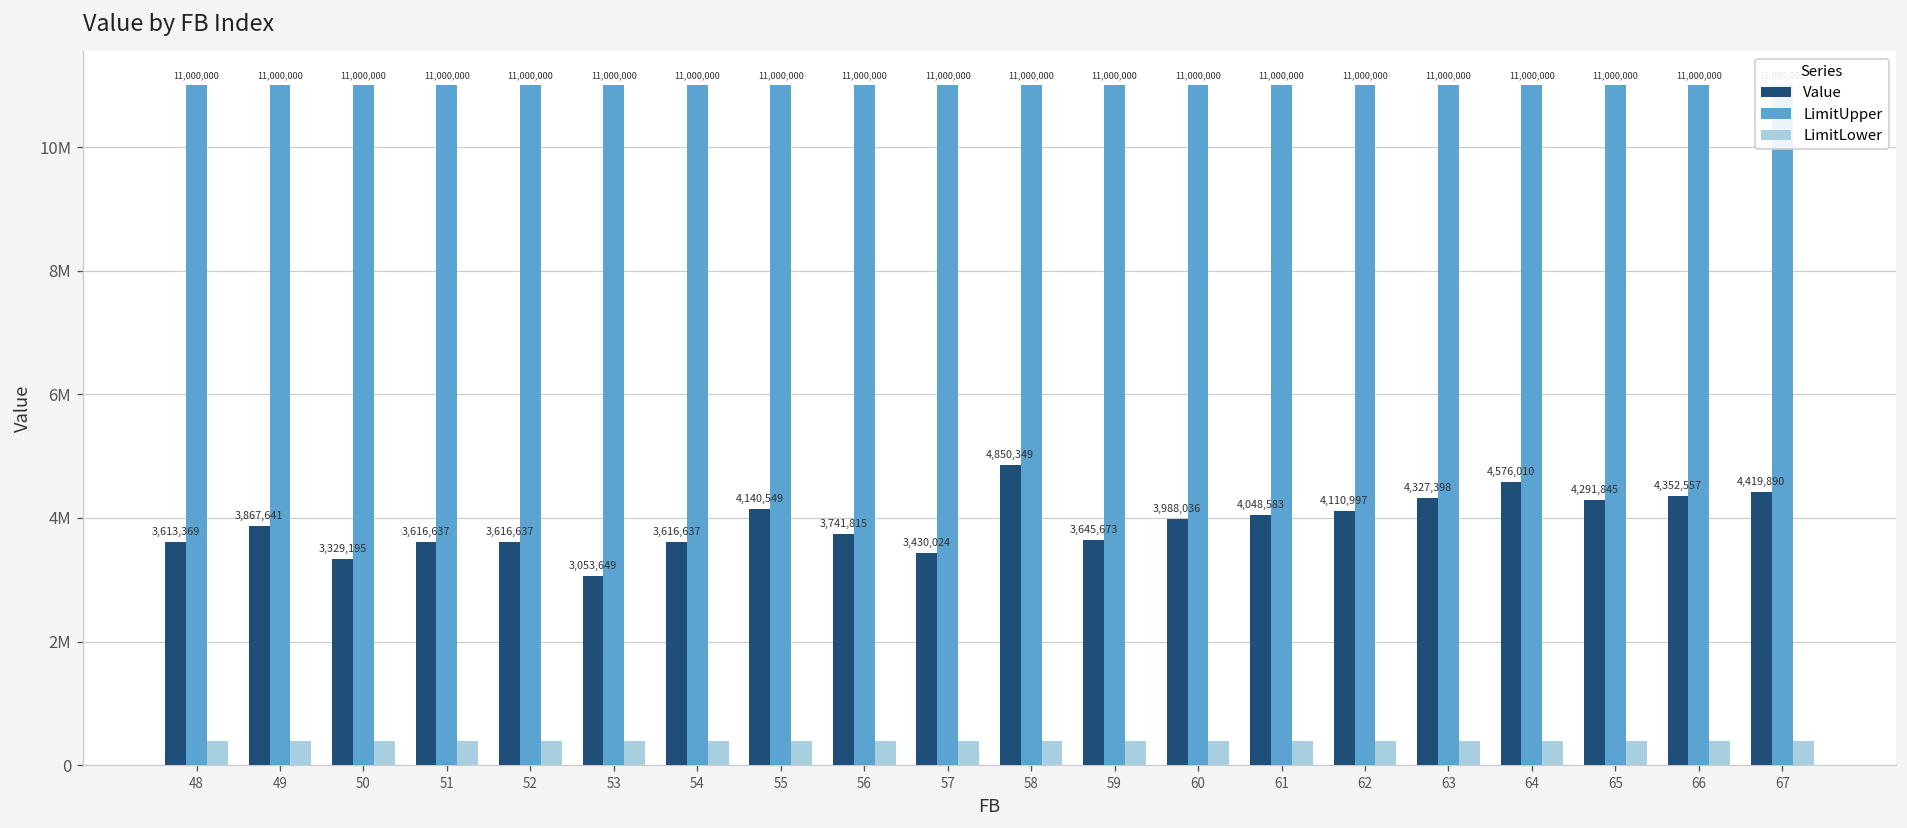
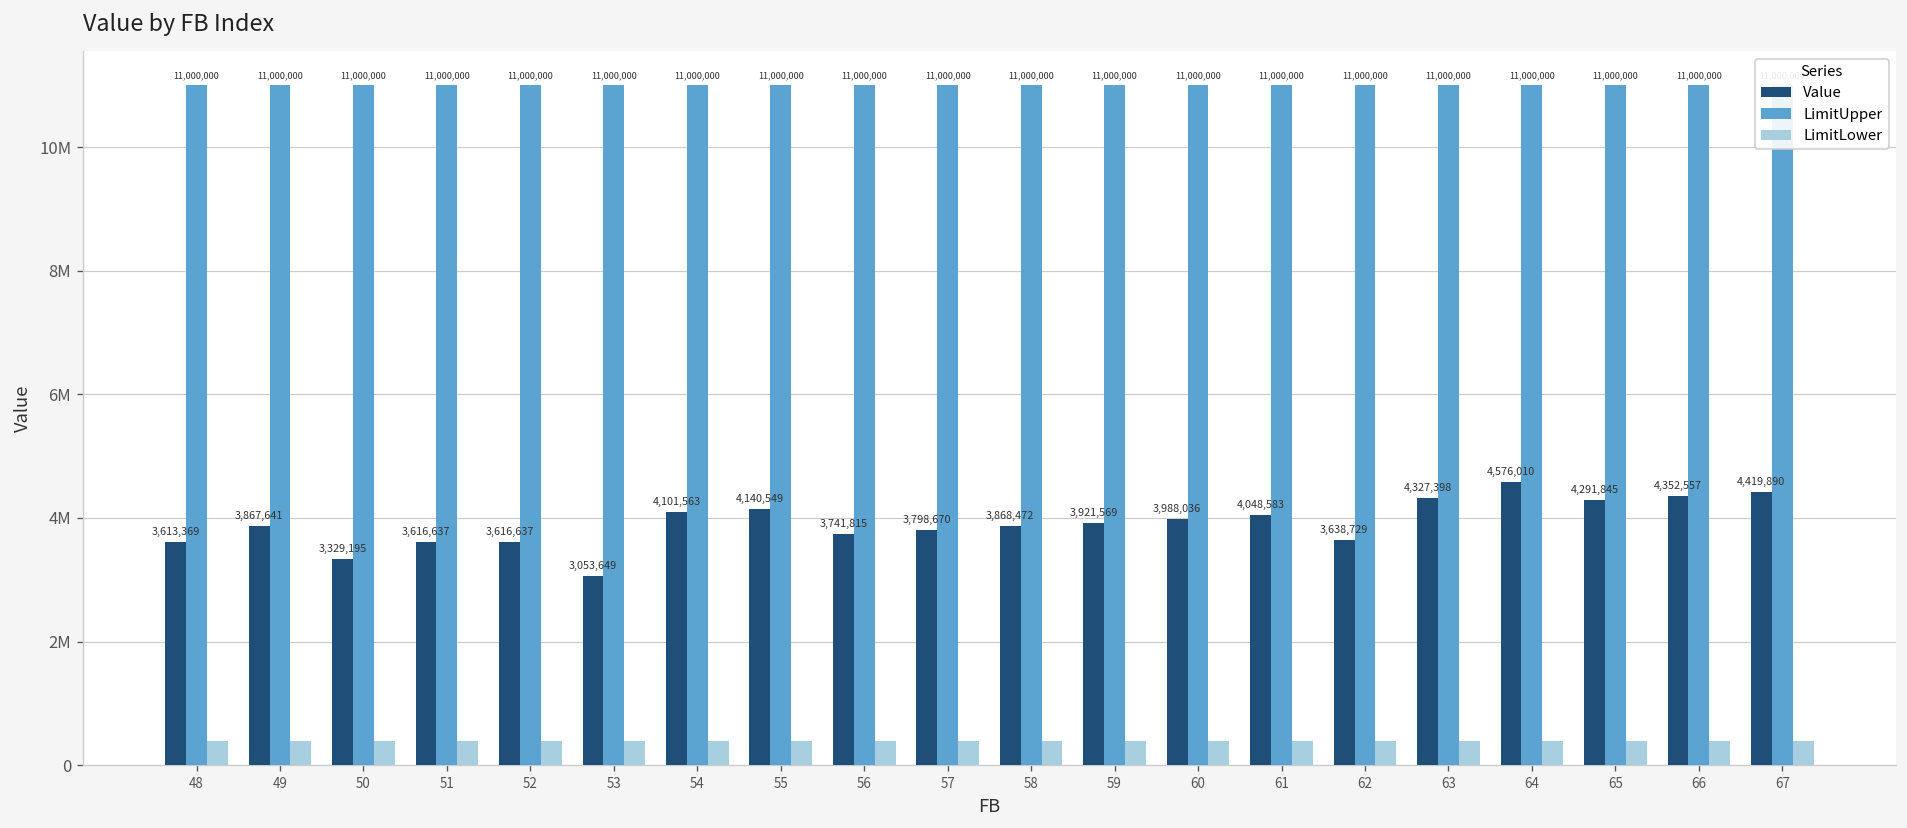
Value, 54: 3,616,637 -> 4,101,563
Value, 57: 3,430,024 -> 3,798,670
Value, 58: 4,850,349 -> 3,868,472
Value, 59: 3,645,673 -> 3,921,569
Value, 62: 4,110,997 -> 3,638,729
